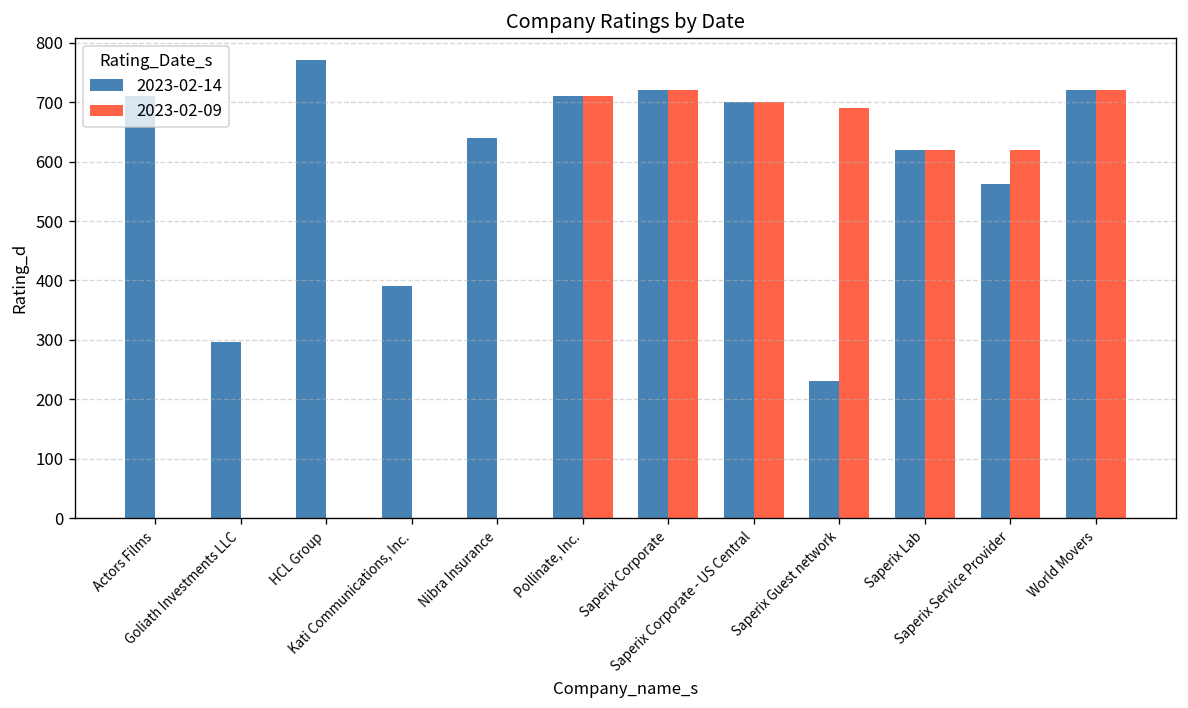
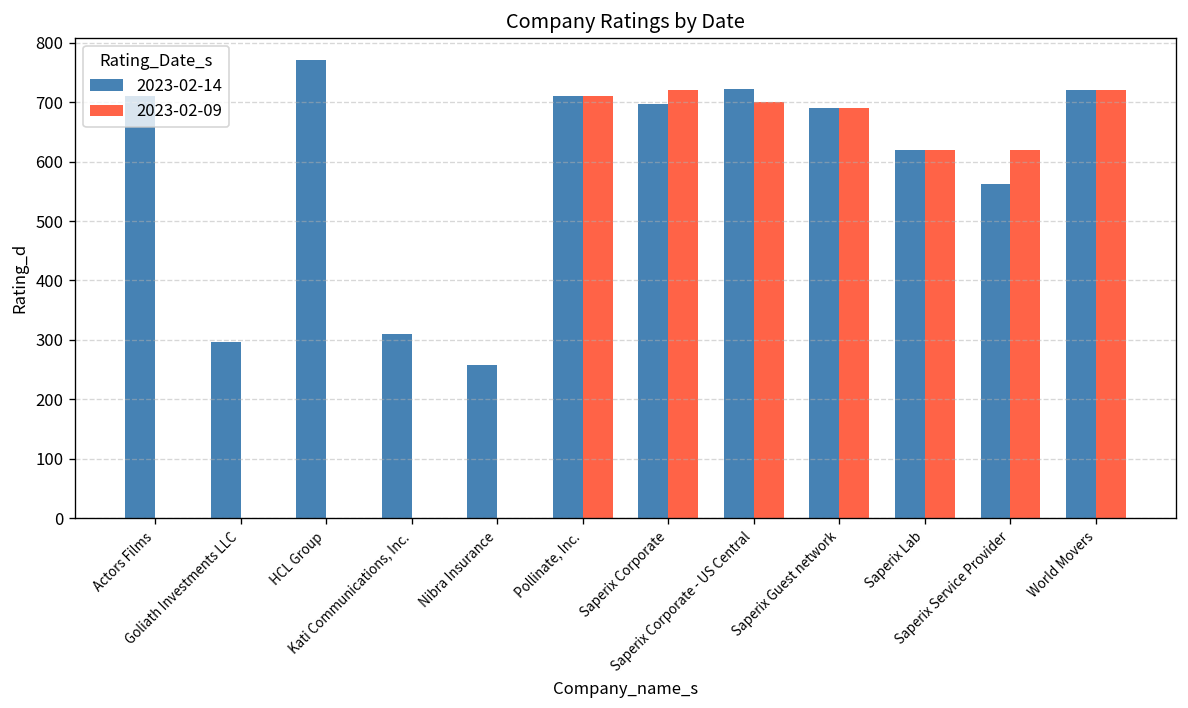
2023-02-14, Kati Communications, Inc.: 390 -> 310
2023-02-14, Nibra Insurance: 640 -> 260
2023-02-14, Saperix Corporate: 720 -> 700
2023-02-14, Saperix Corporate - US Central: 700 -> 720
2023-02-14, Saperix Guest network: 230 -> 690
